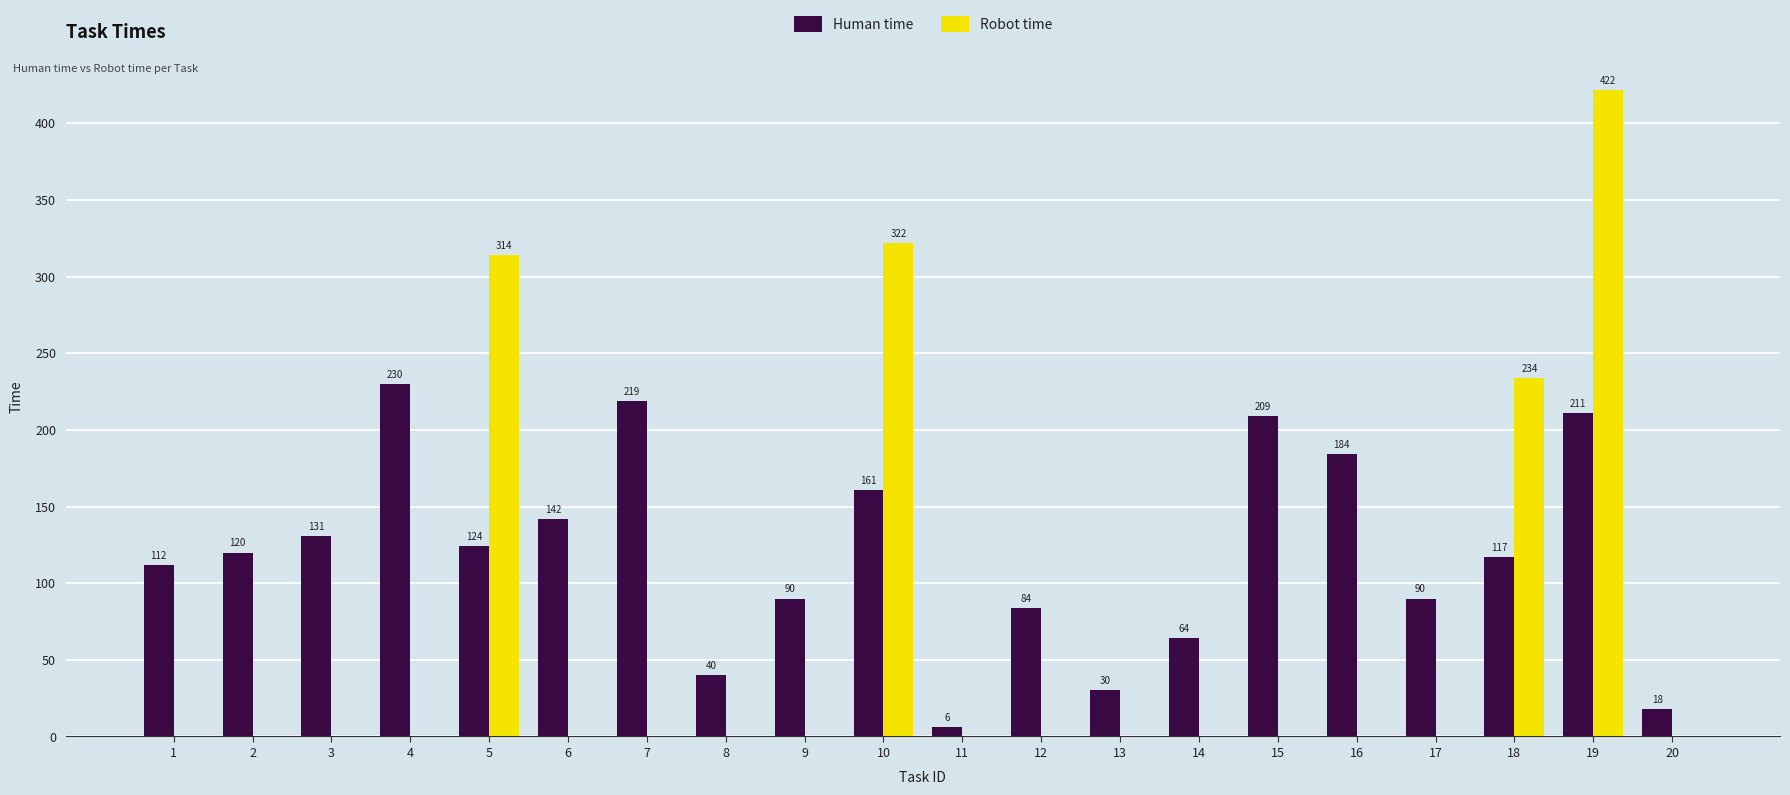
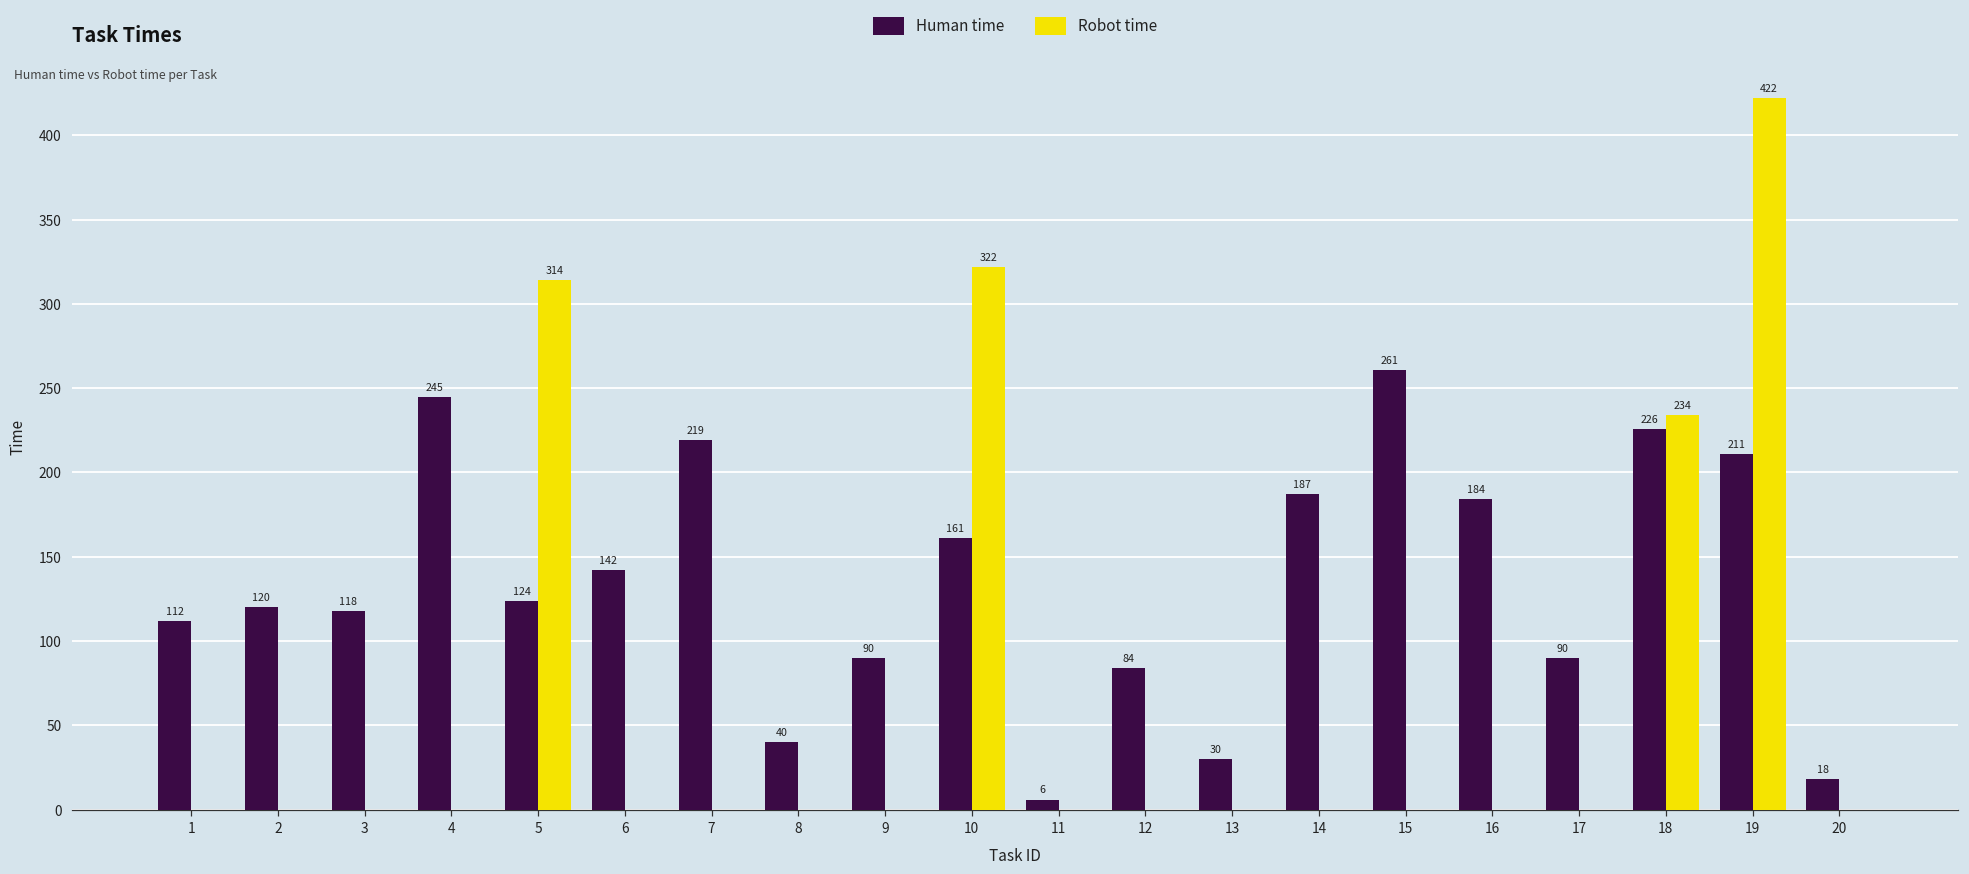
Human time, 3: 131 -> 118
Human time, 4: 230 -> 245
Human time, 14: 64 -> 187
Human time, 15: 209 -> 261
Human time, 18: 117 -> 226
